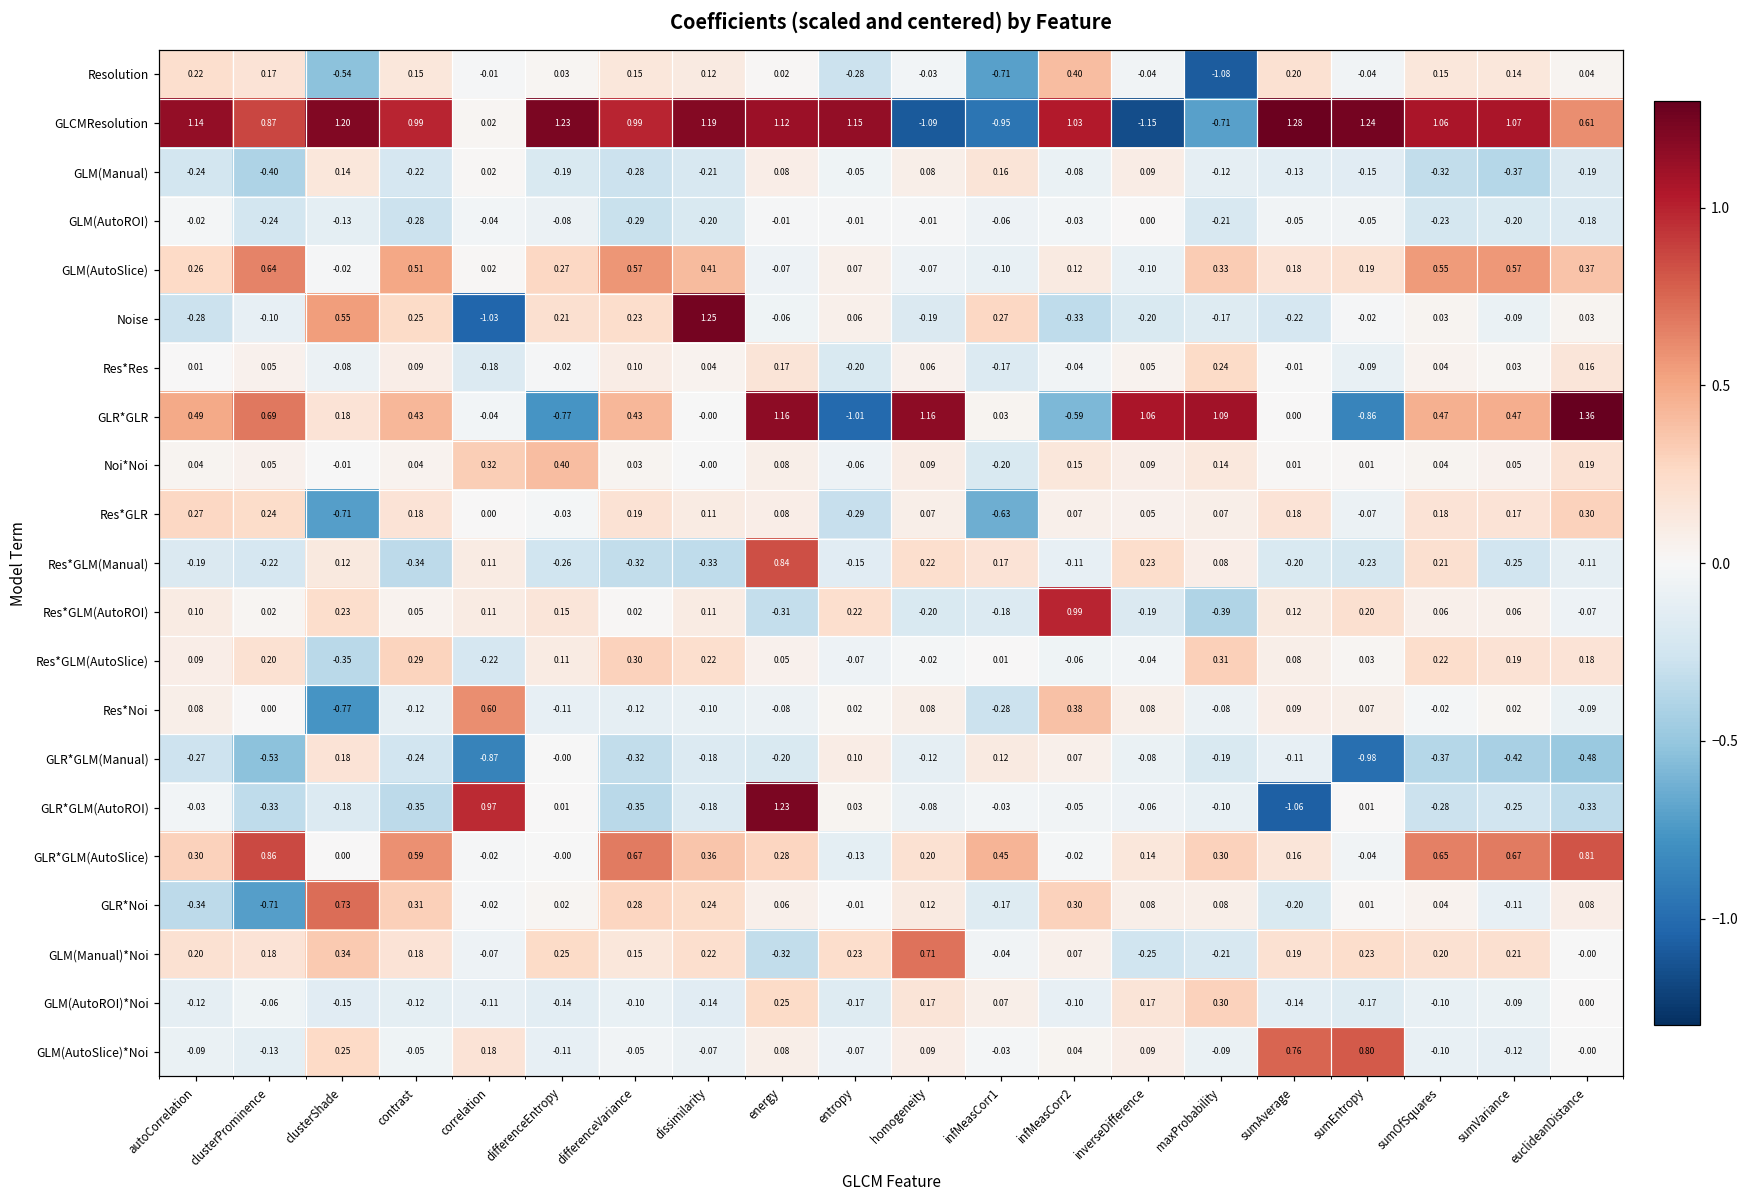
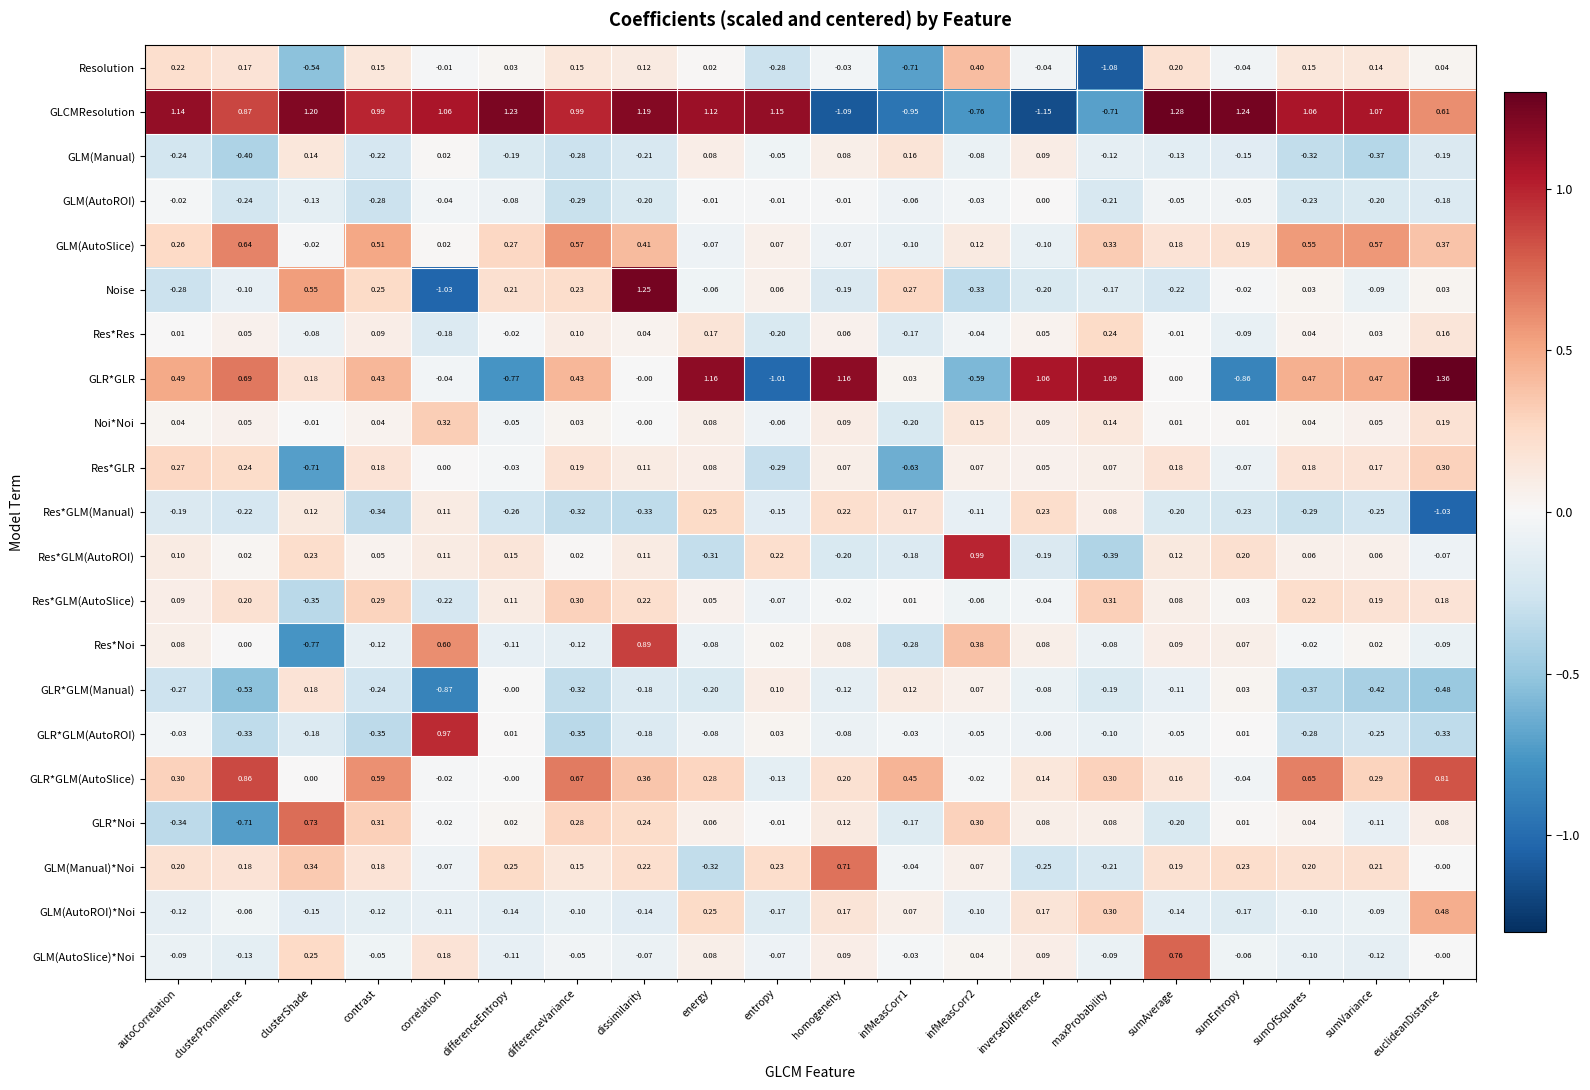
GLCMResolution, correlation: 0.02 -> 1.06
GLCMResolution, infMeasCorr2: 1.03 -> -0.76
Noi*Noi, differenceEntropy: 0.40 -> -0.05
Res*GLM(Manual), energy: 0.84 -> 0.25
Res*GLM(Manual), sumOfSquares: 0.21 -> -0.29
Res*GLM(Manual), euclideanDistance: -0.11 -> -1.03
Res*Noi, dissimilarity: -0.10 -> 0.89
GLR*GLM(Manual), sumEntropy: -0.98 -> 0.03
GLR*GLM(AutoROI), energy: 1.23 -> -0.08
GLR*GLM(AutoROI), sumAverage: -1.06 -> -0.05
GLR*GLM(AutoSlice), sumVariance: 0.67 -> 0.29
GLM(AutoROI)*Noi, euclideanDistance: 0.00 -> 0.48
GLM(AutoSlice)*Noi, sumEntropy: 0.80 -> -0.06
